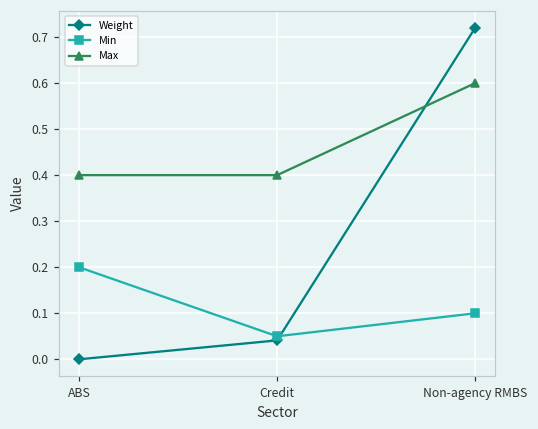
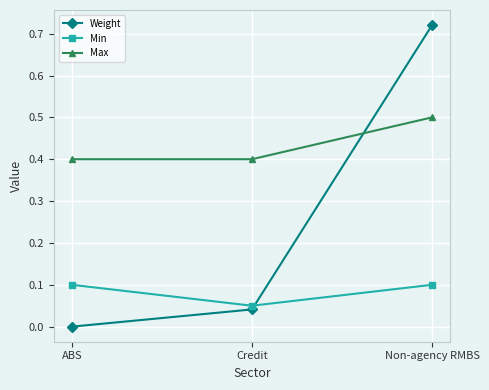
Min, ABS: 0.2 -> 0.1
Max, Non-agency RMBS: 0.6 -> 0.5
